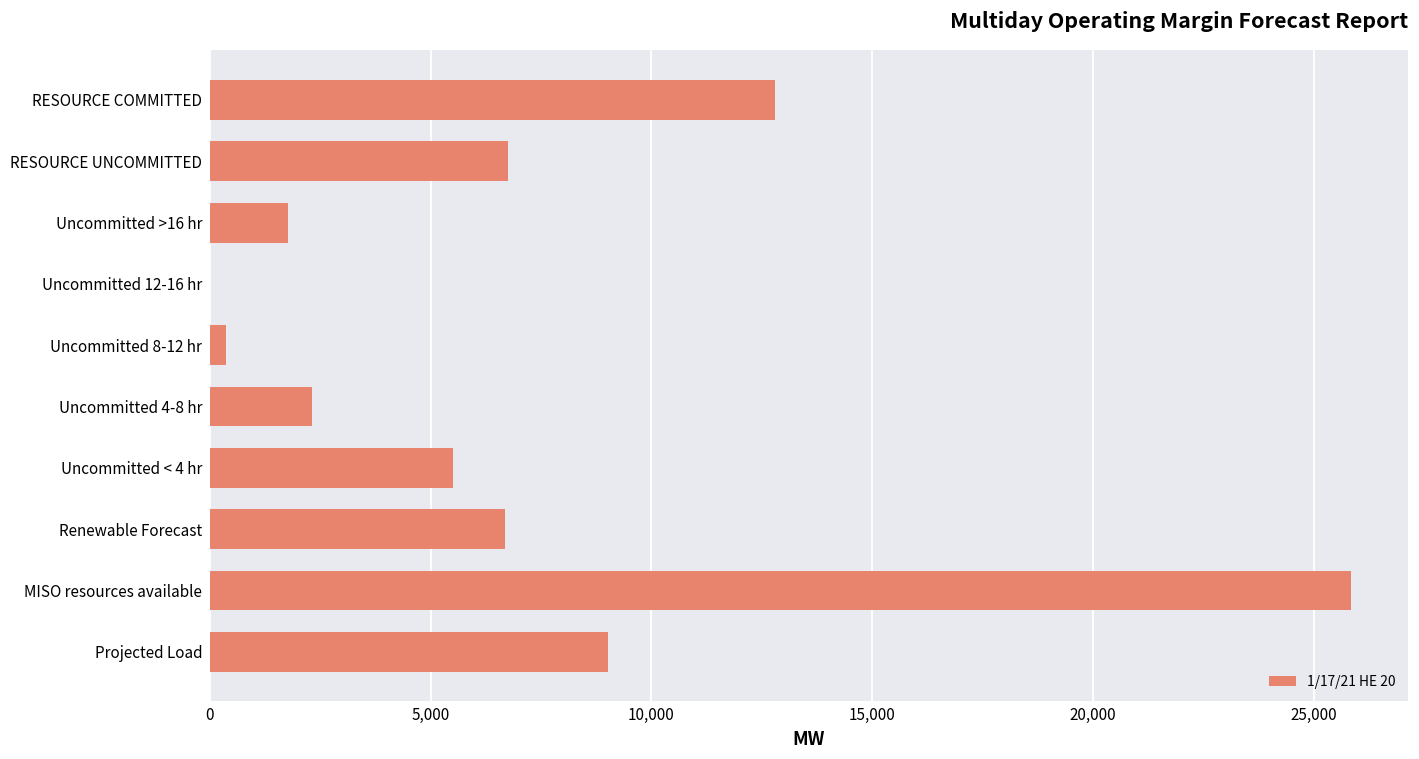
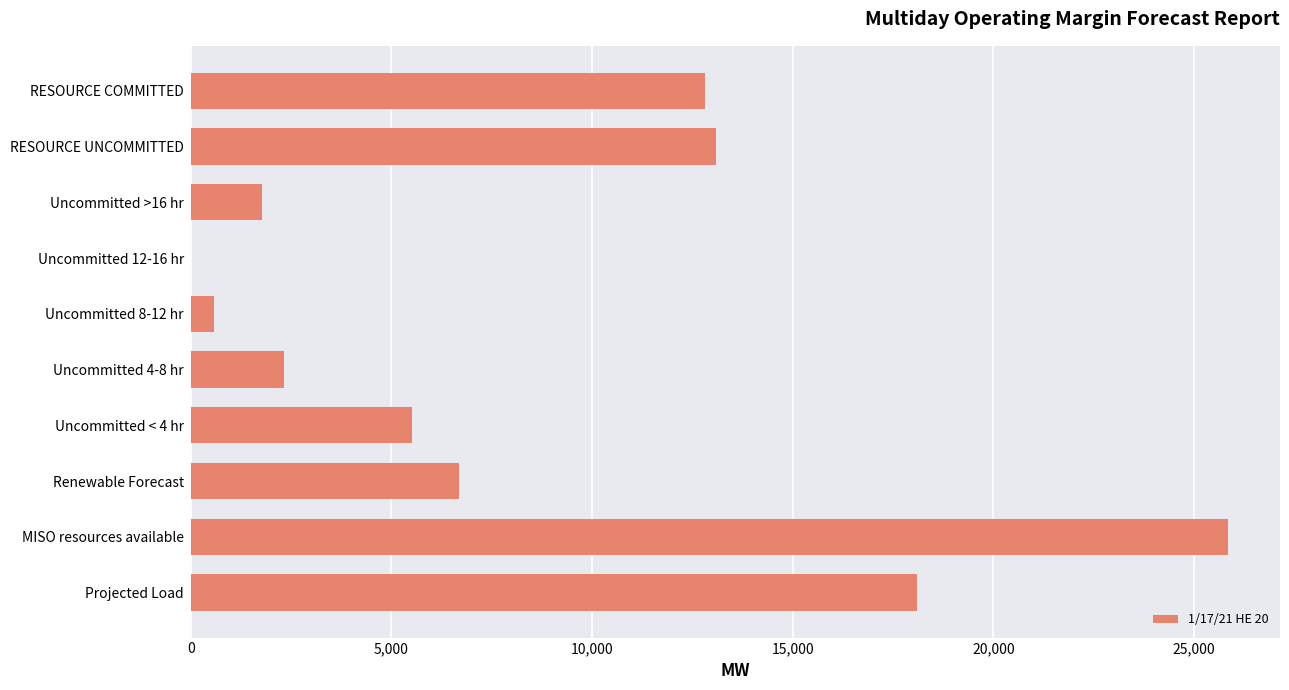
RESOURCE UNCOMMITTED: 6,800 -> 13,100
Uncommitted 8-12 hr: 400 -> 600
Projected Load: 9,000 -> 18,100
